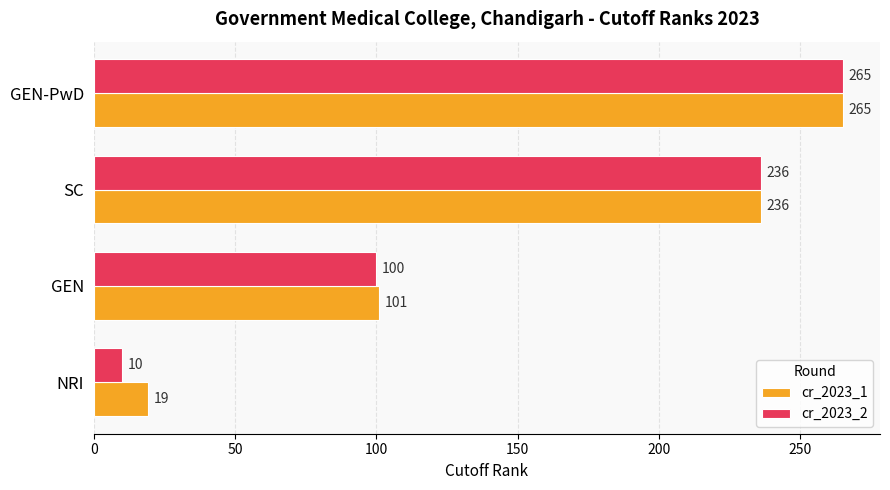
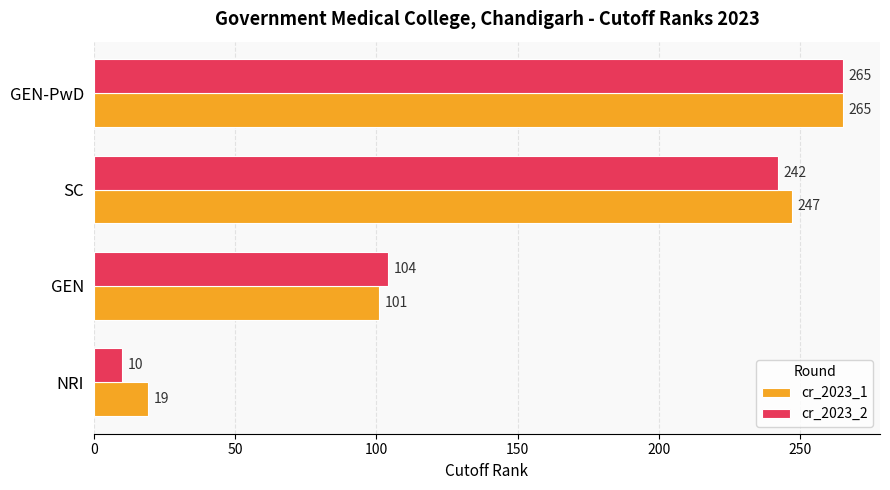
cr_2023_2, SC: 236 -> 242
cr_2023_1, SC: 236 -> 247
cr_2023_2, GEN: 100 -> 104
